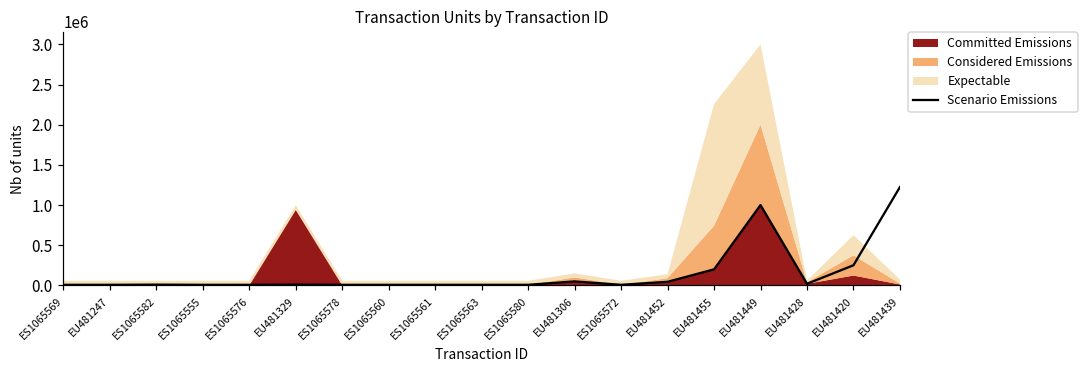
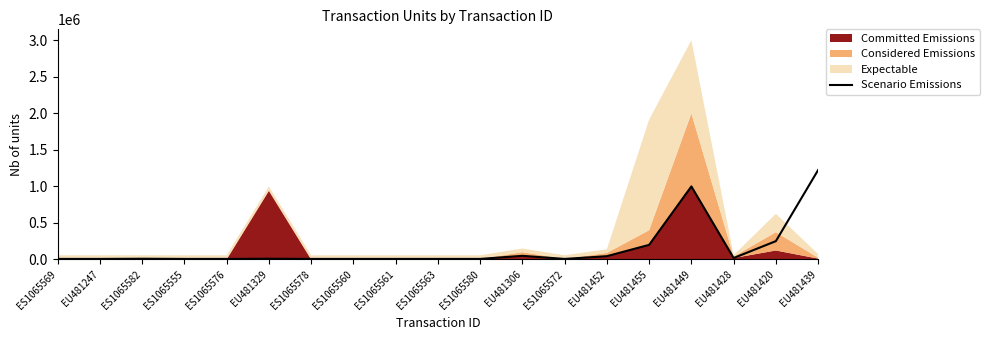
Considered Emissions, EU481455: 500000 -> 200000
